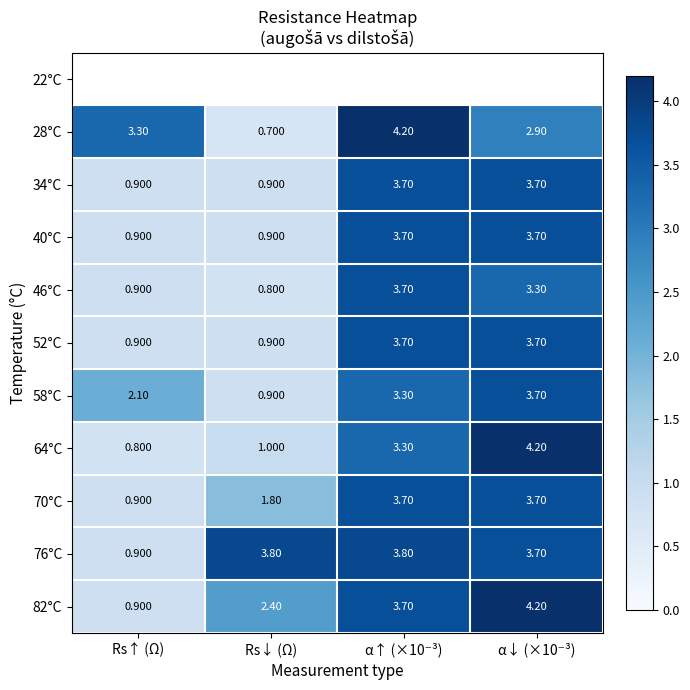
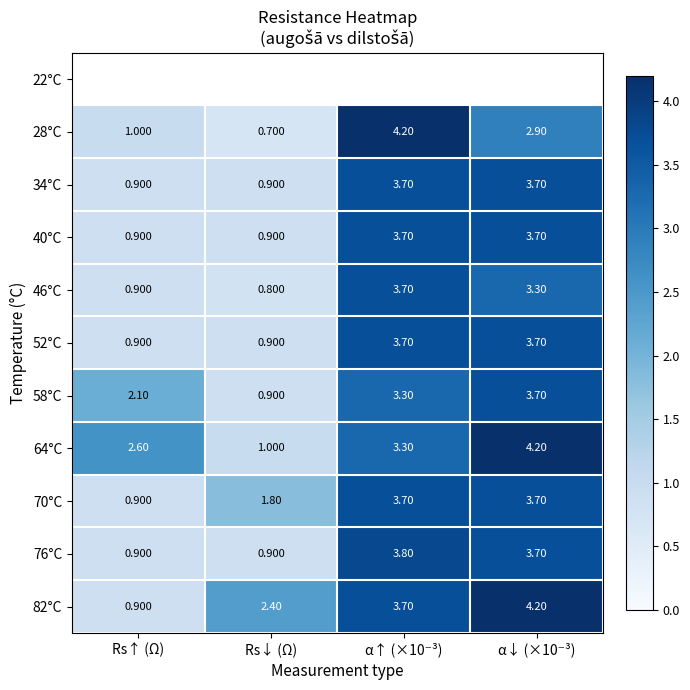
28°C, Rs↑ (Ω): 3.30 -> 1.000
64°C, Rs↑ (Ω): 0.800 -> 2.60
76°C, Rs↓ (Ω): 3.80 -> 0.900
